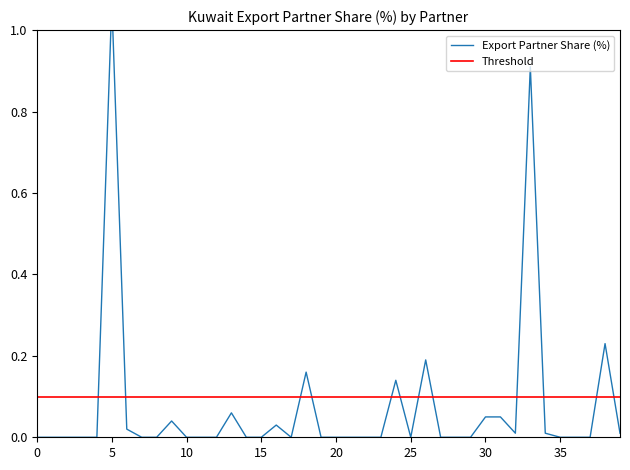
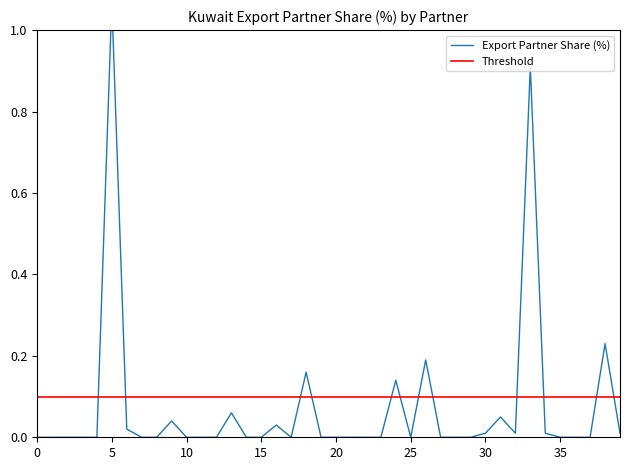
Export Partner Share (%), 30: 0.05 -> 0.01
